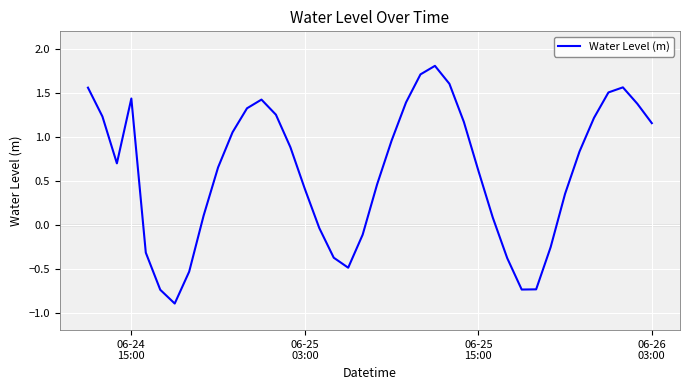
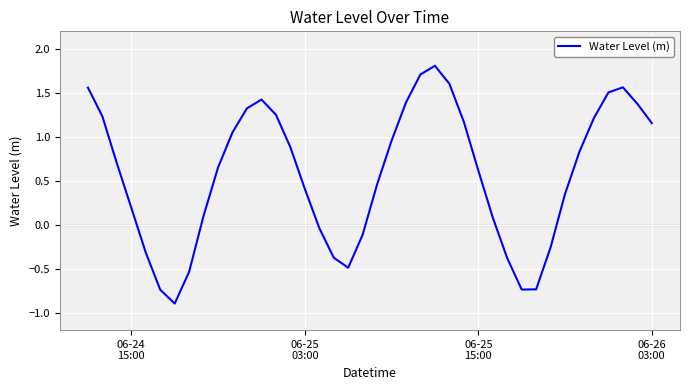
06-24 15:00: 1.4 -> 0.2
